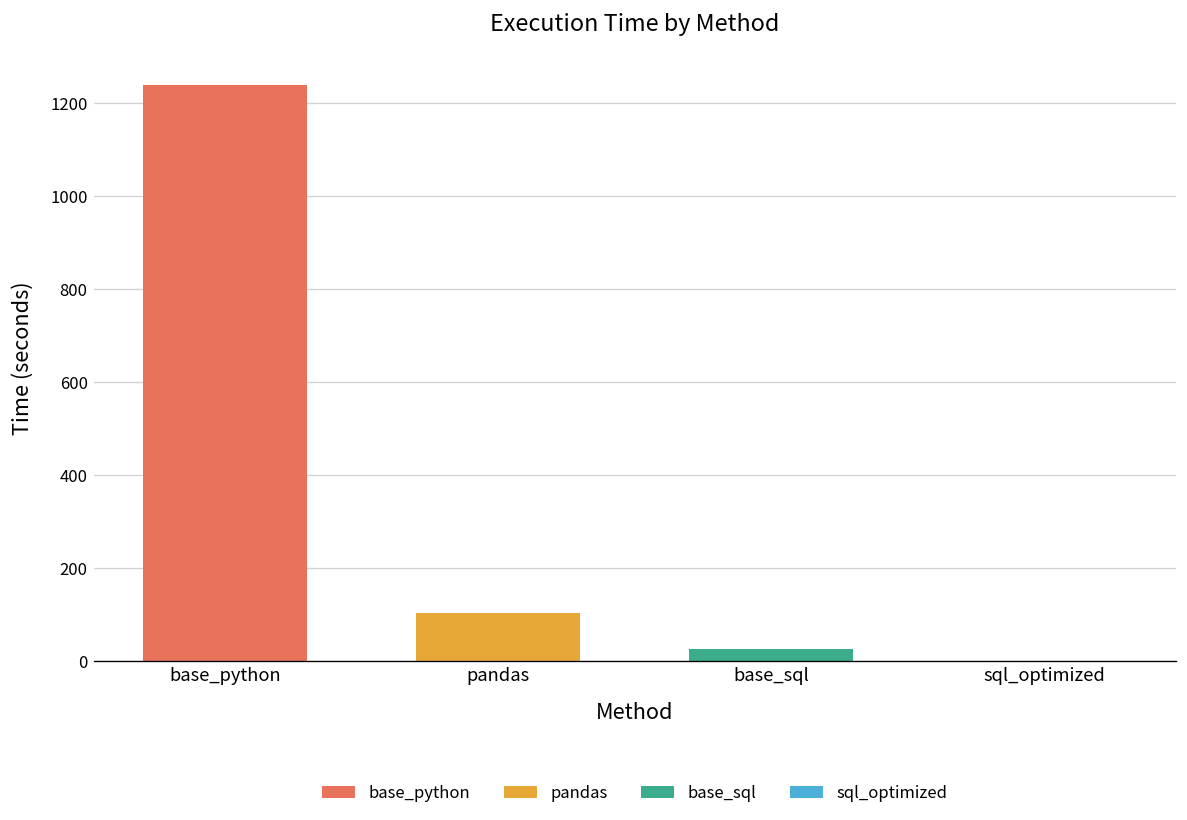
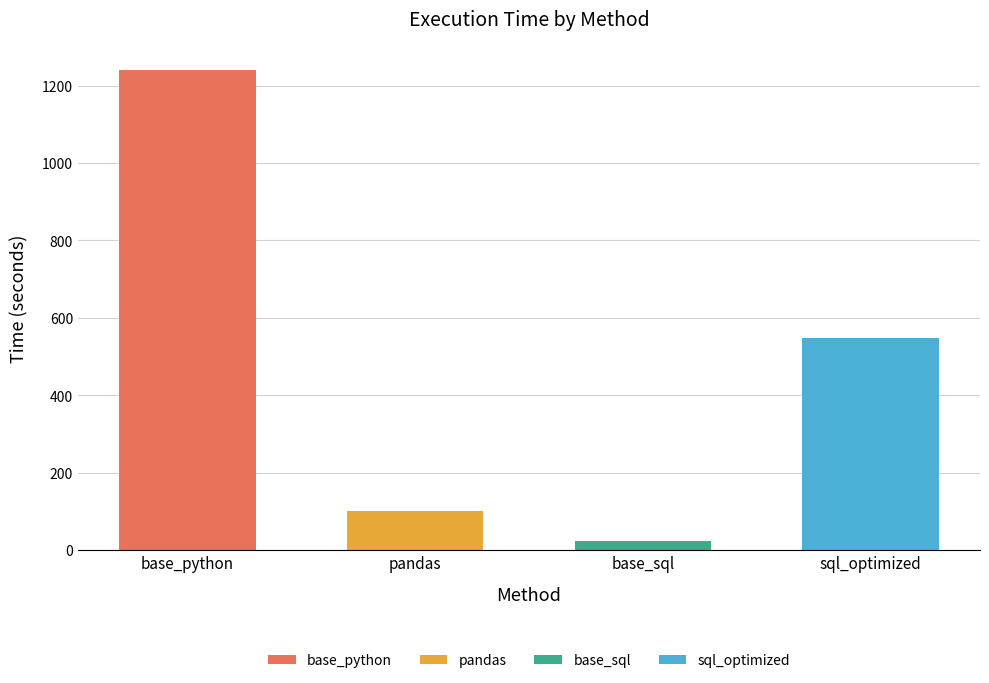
sql_optimized: 0 -> 550
